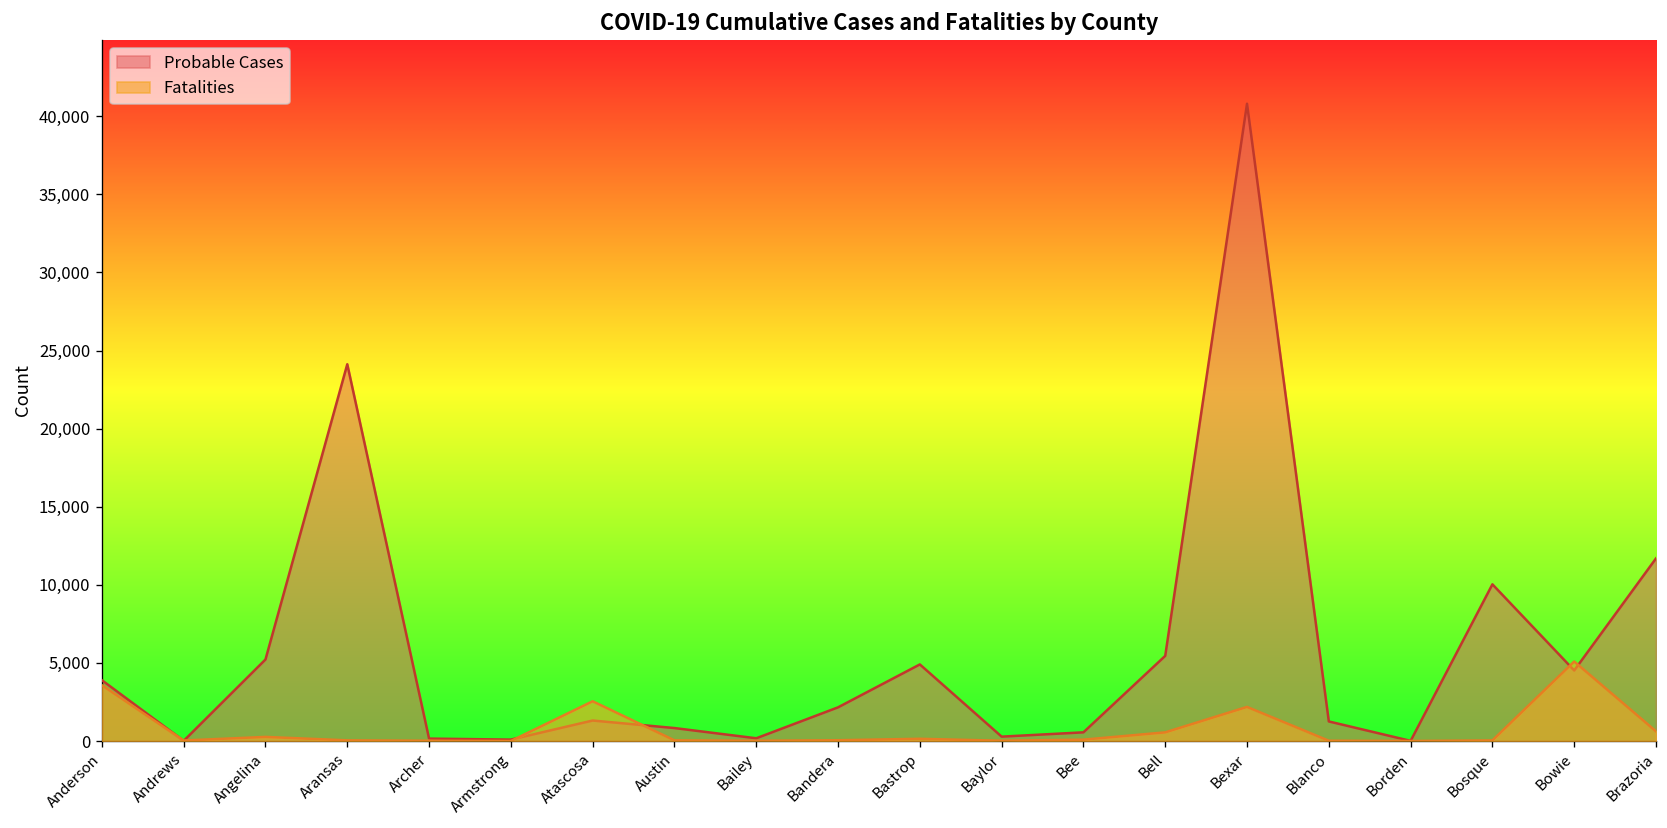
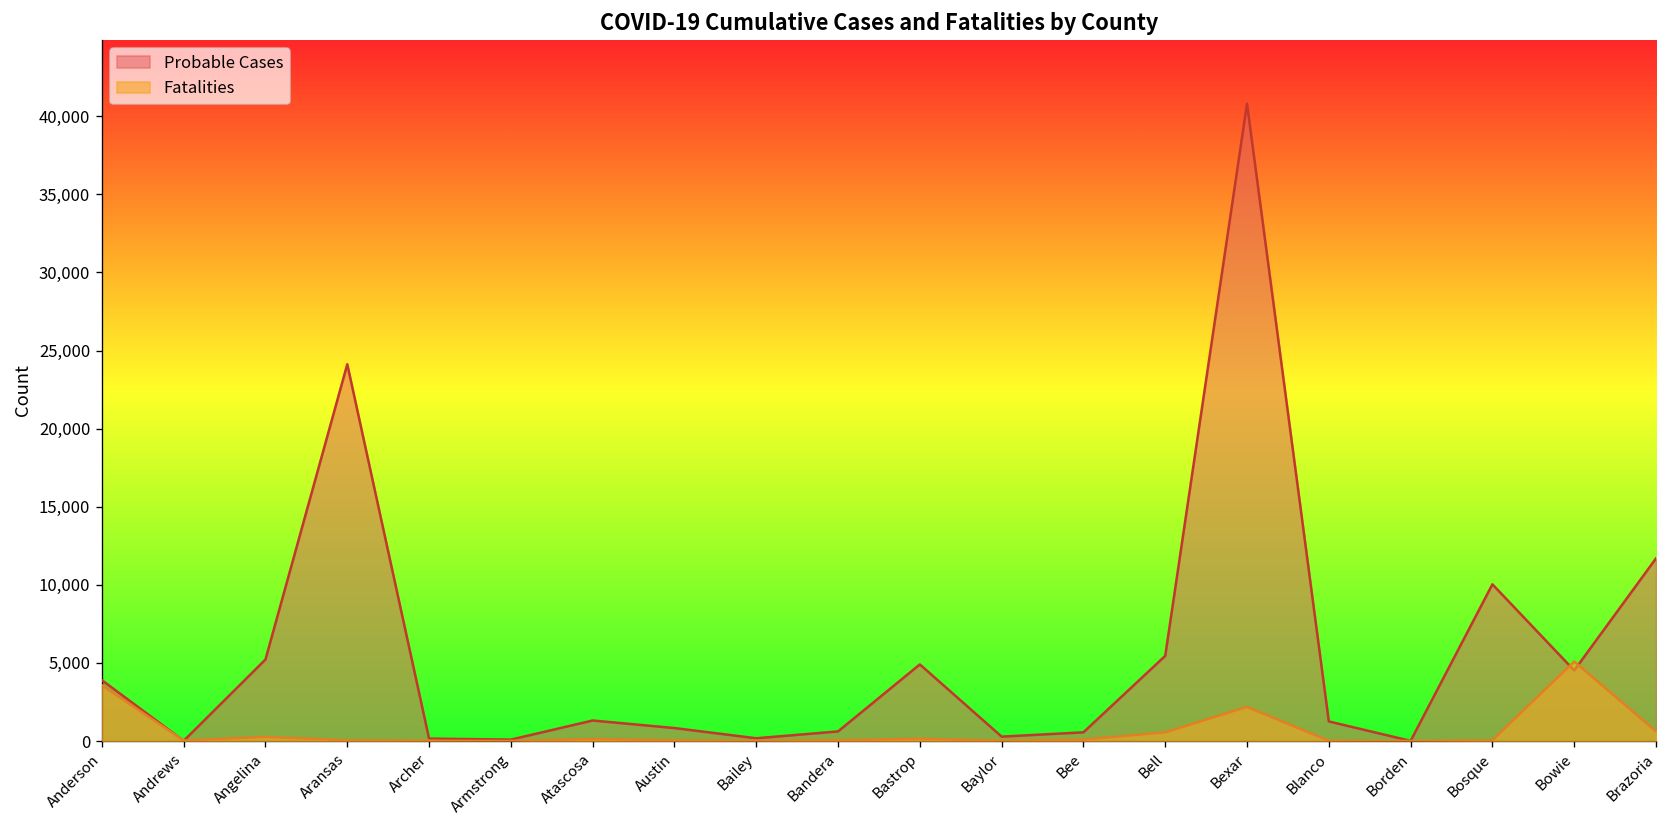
Fatalities, Atascosa: 2,500 -> 100
Probable Cases, Bandera: 2,200 -> 600
